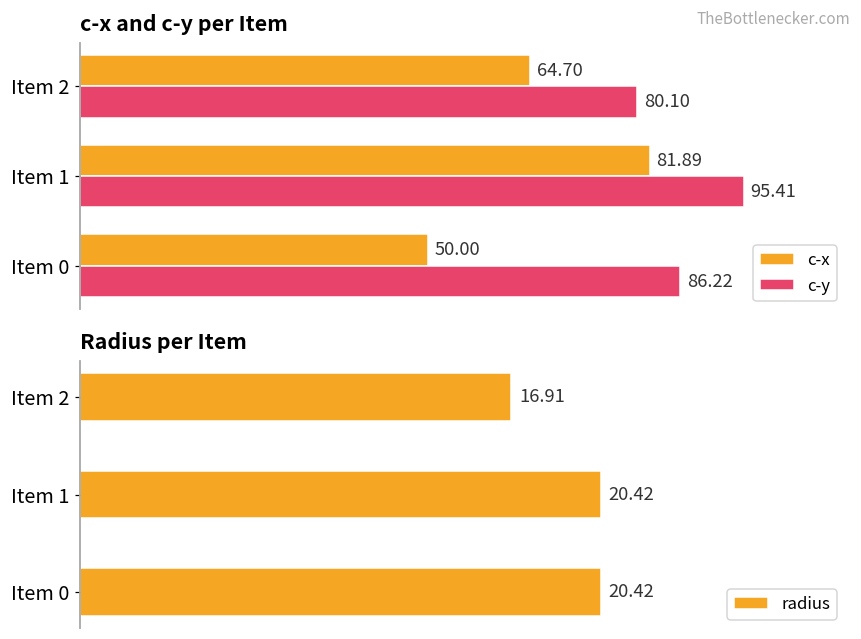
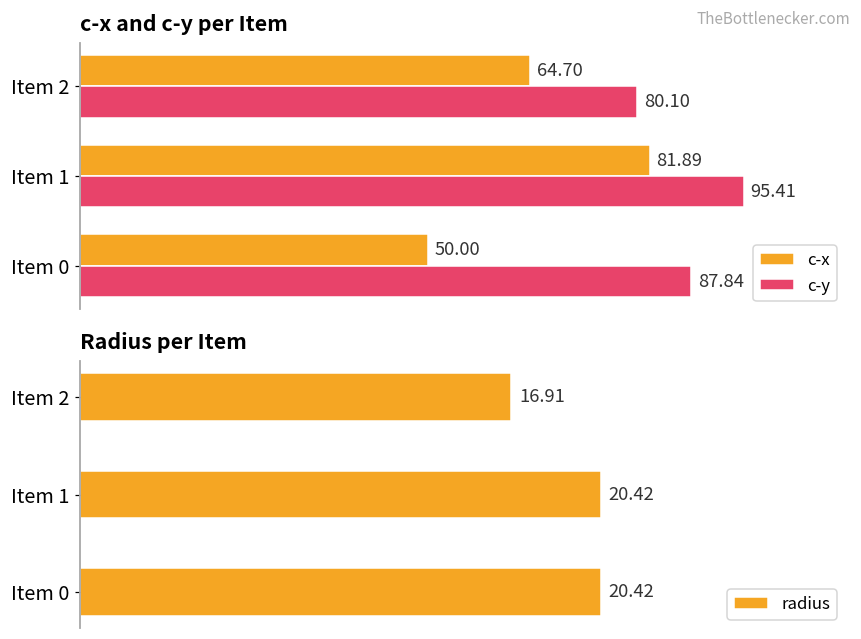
c-x and c-y per Item, c-y, Item 0: 86.22 -> 87.84
